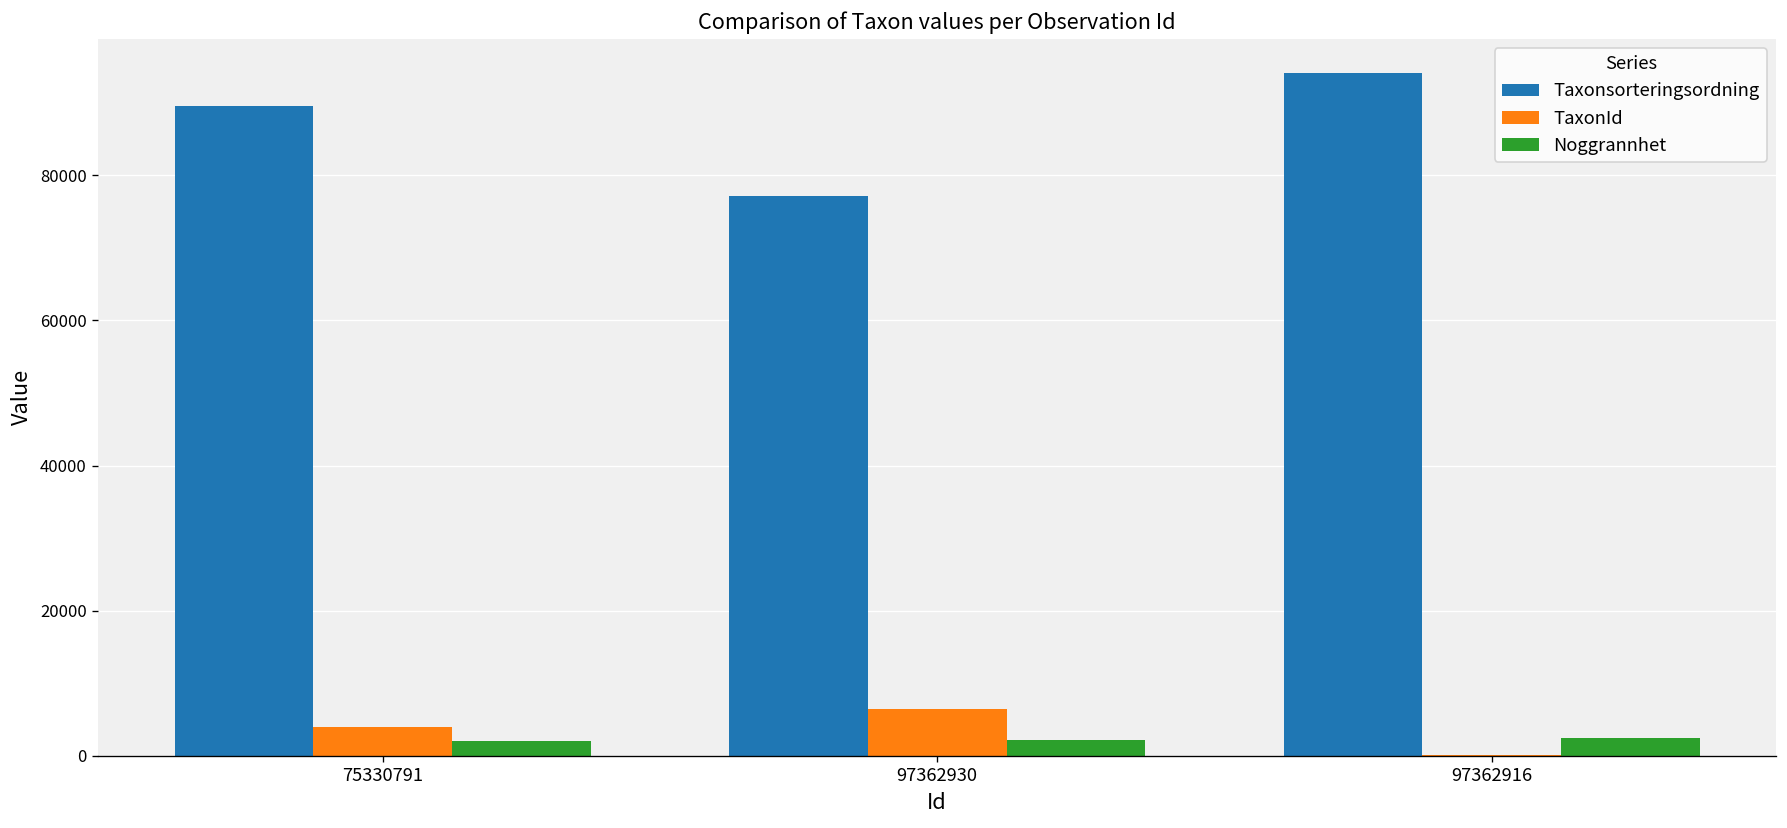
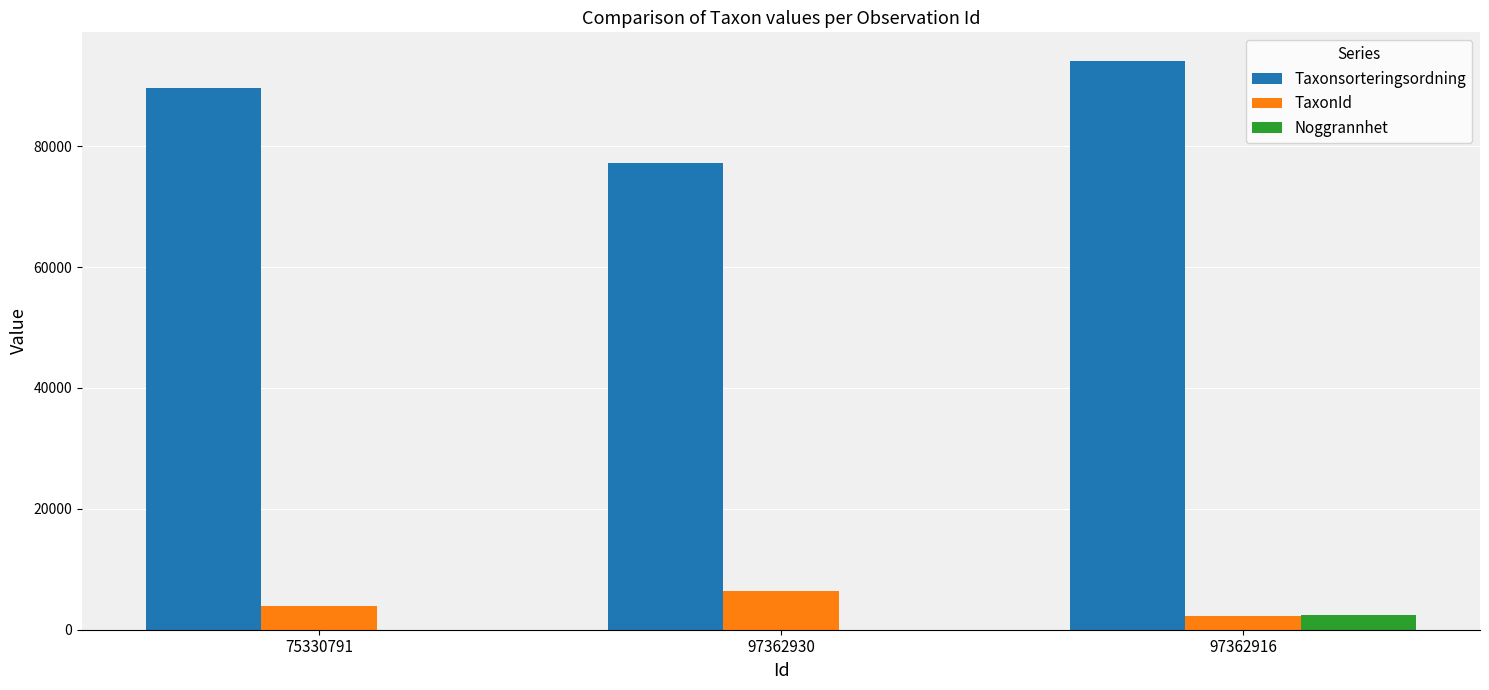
Noggrannhet, 75330791: 2000 -> 0
Noggrannhet, 97362930: 2000 -> 0
TaxonId, 97362916: 0 -> 2000
